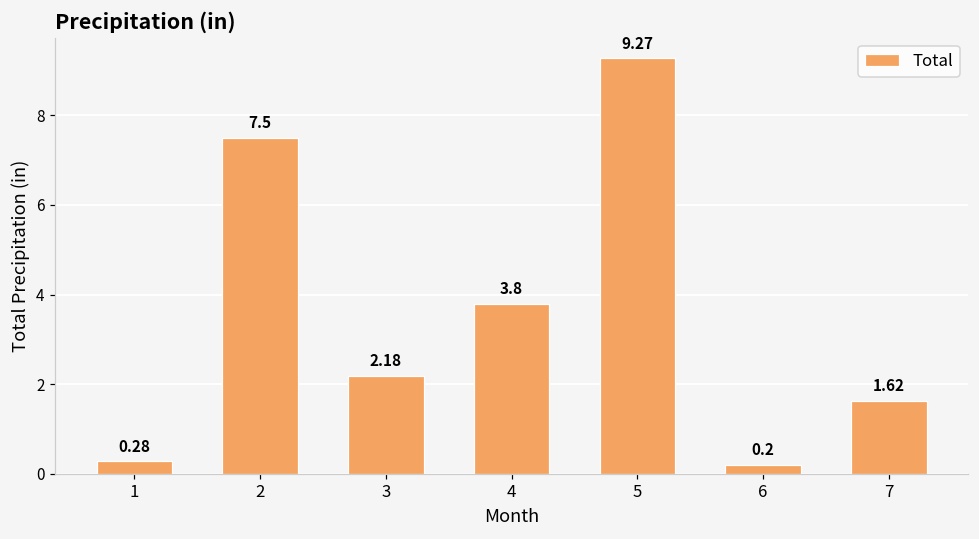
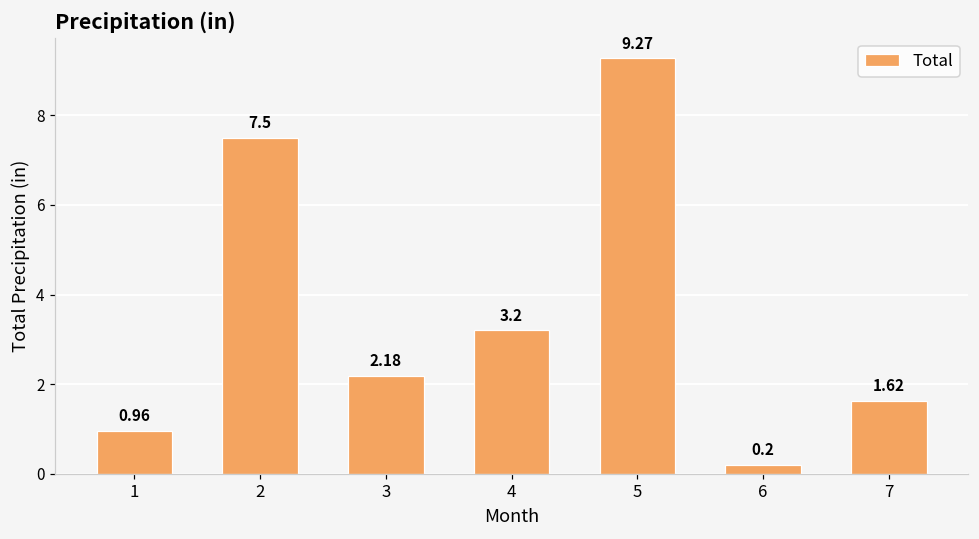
1: 0.28 -> 0.96
4: 3.8 -> 3.2
